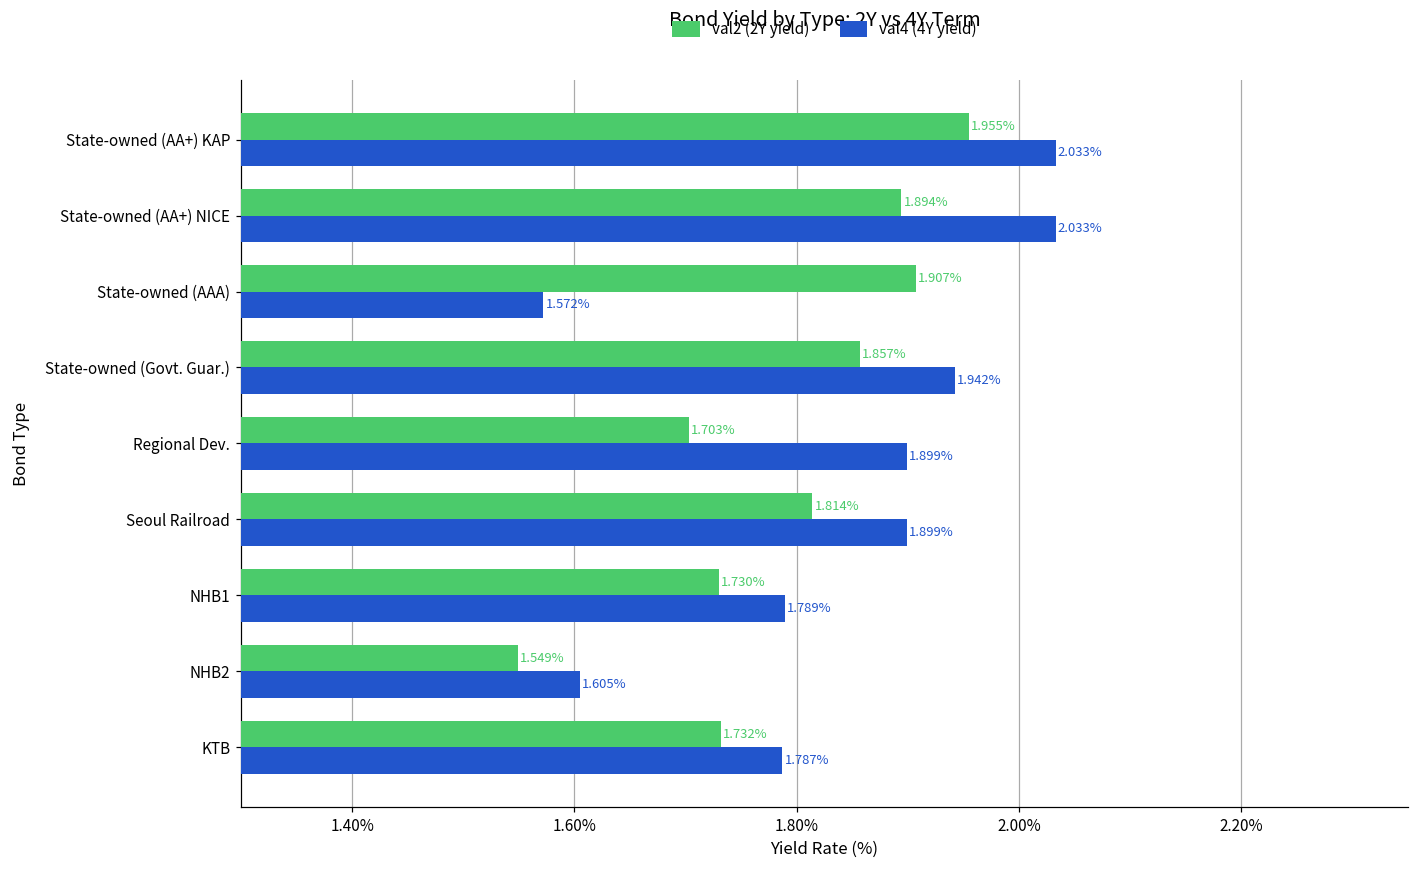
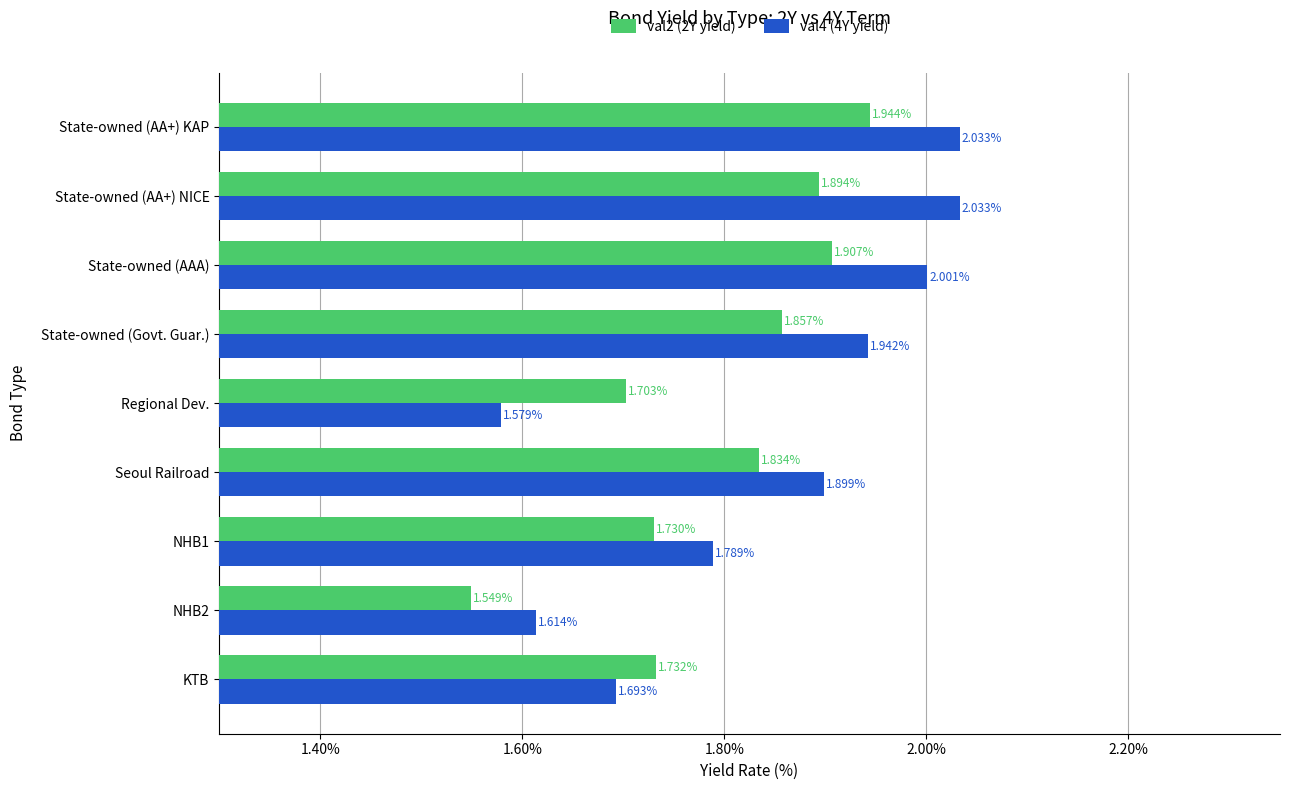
val2 (2Y yield), State-owned (AA+) KAP: 1.955% -> 1.944%
val4 (4Y yield), State-owned (AAA): 1.572% -> 2.001%
val4 (4Y yield), Regional Dev.: 1.899% -> 1.579%
val2 (2Y yield), Seoul Railroad: 1.814% -> 1.834%
val4 (4Y yield), NHB2: 1.605% -> 1.614%
val4 (4Y yield), KTB: 1.787% -> 1.693%
